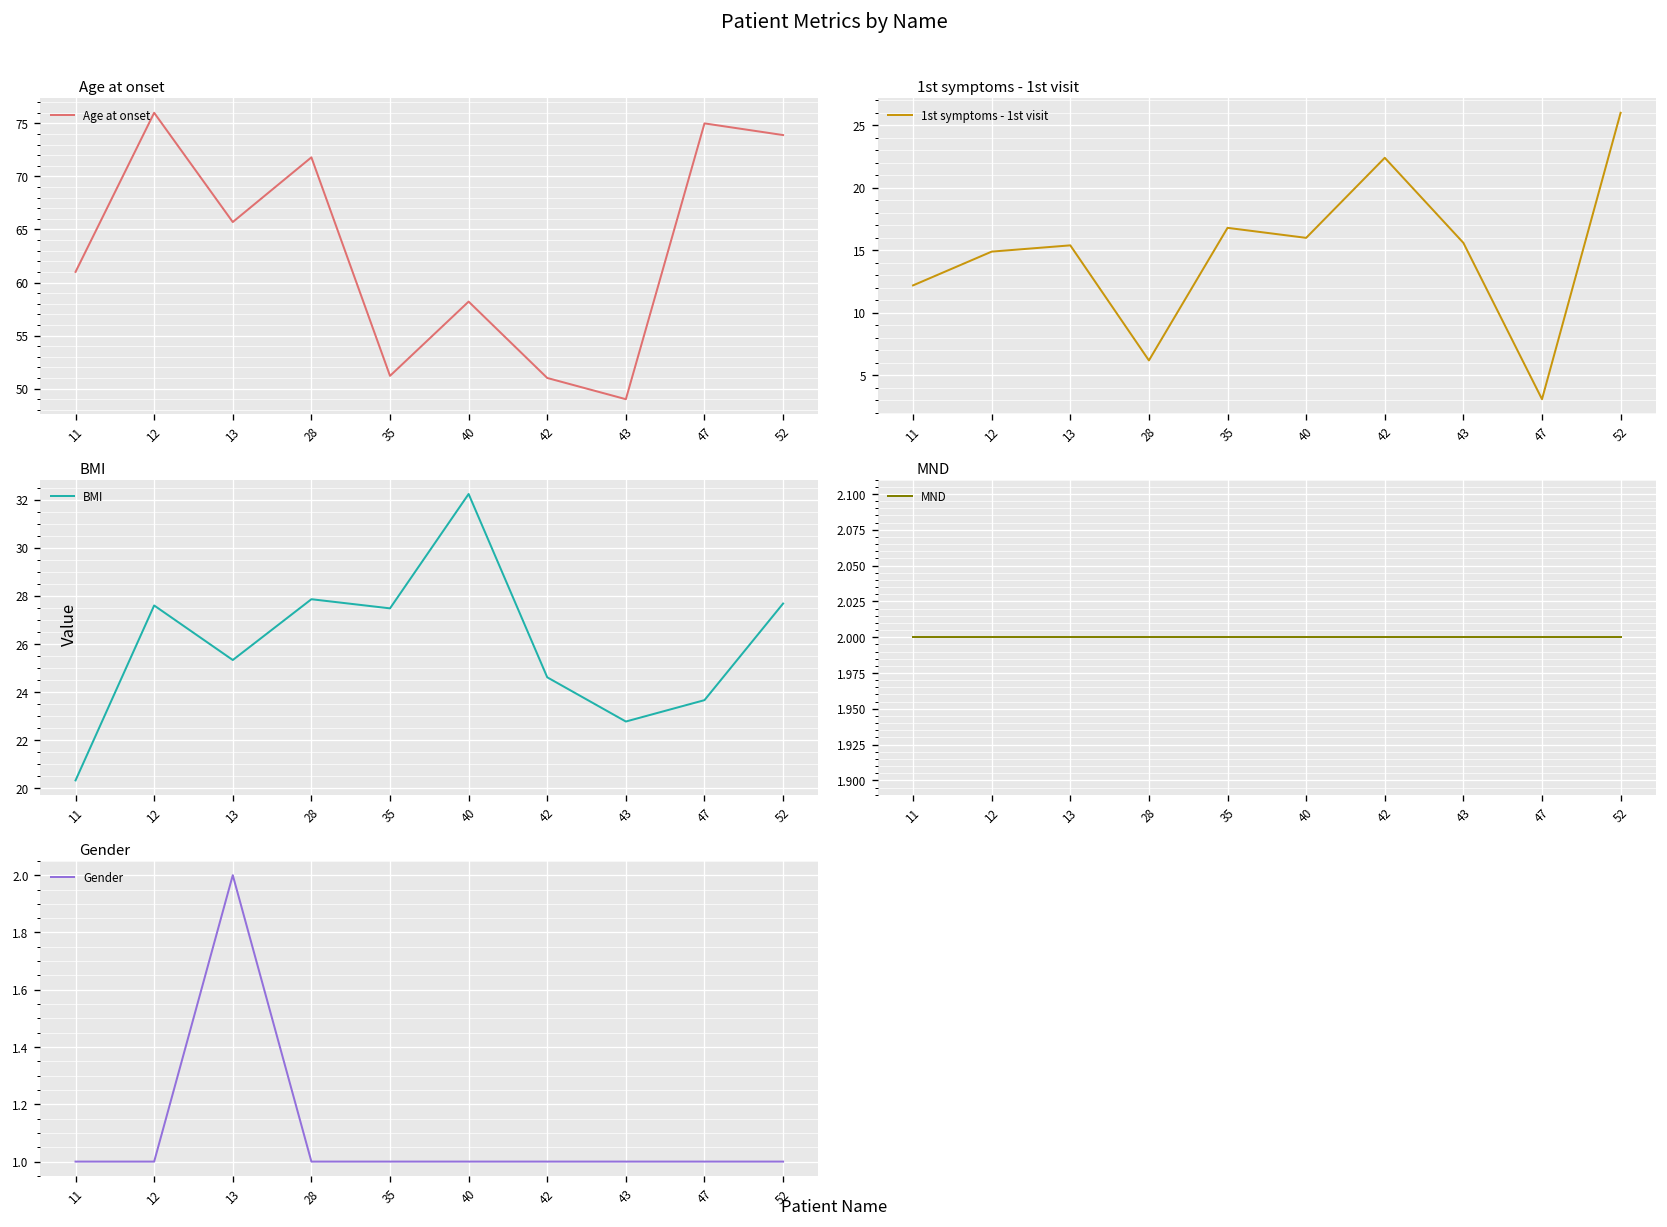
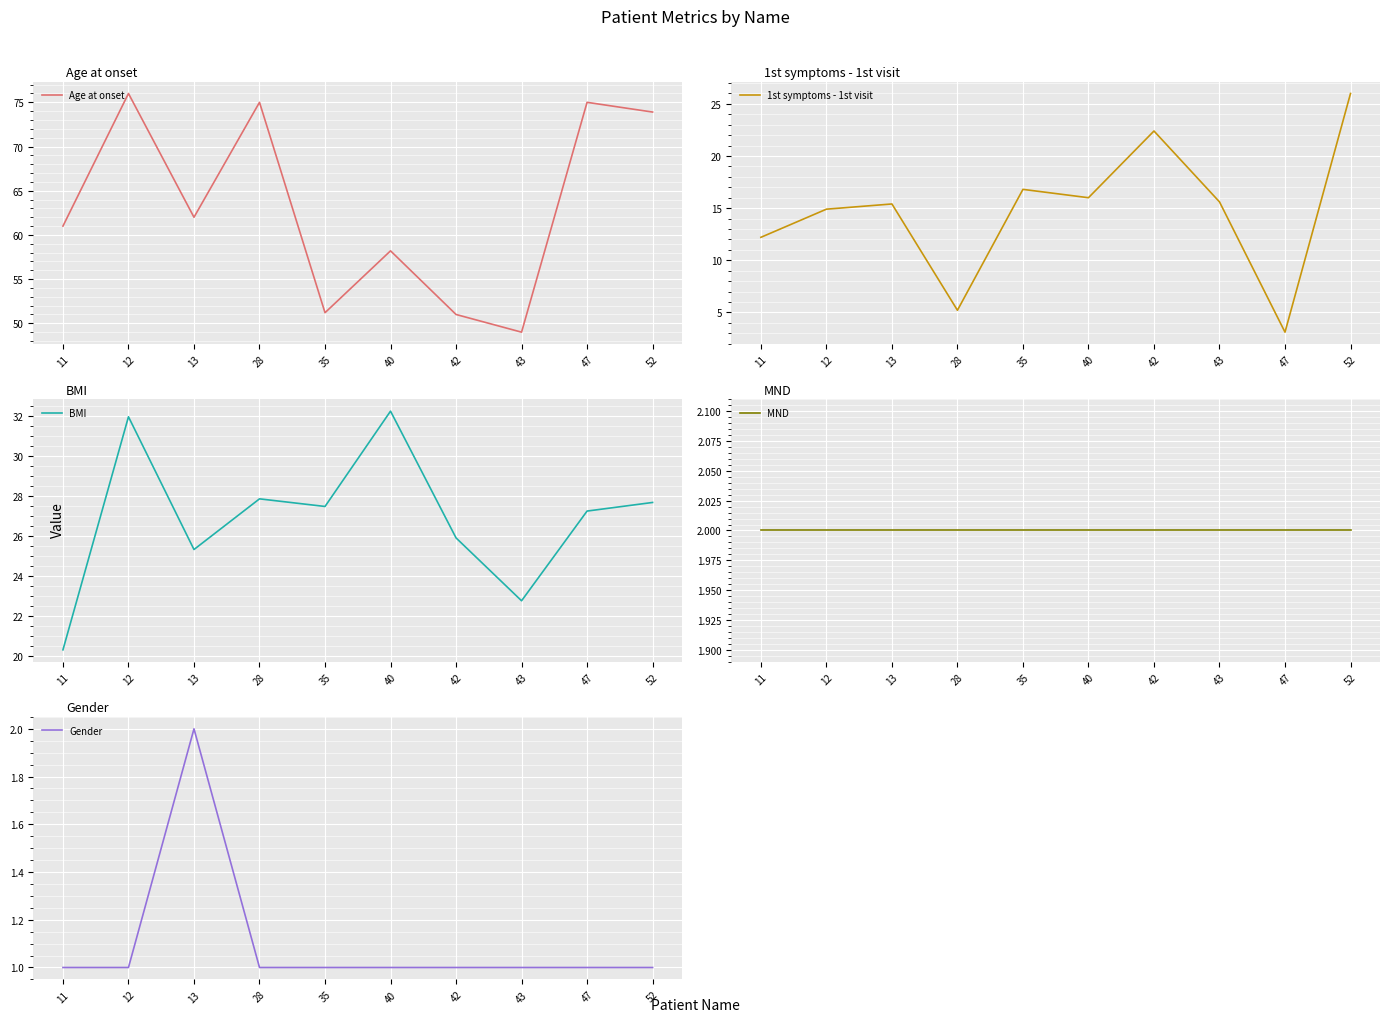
Age at onset, 13: 66 -> 62
Age at onset, 28: 72 -> 75
1st symptoms - 1st visit, 28: 6.2 -> 5.2
BMI, 12: 27.6 -> 32.0
BMI, 42: 24.6 -> 25.9
BMI, 47: 23.7 -> 27.3
